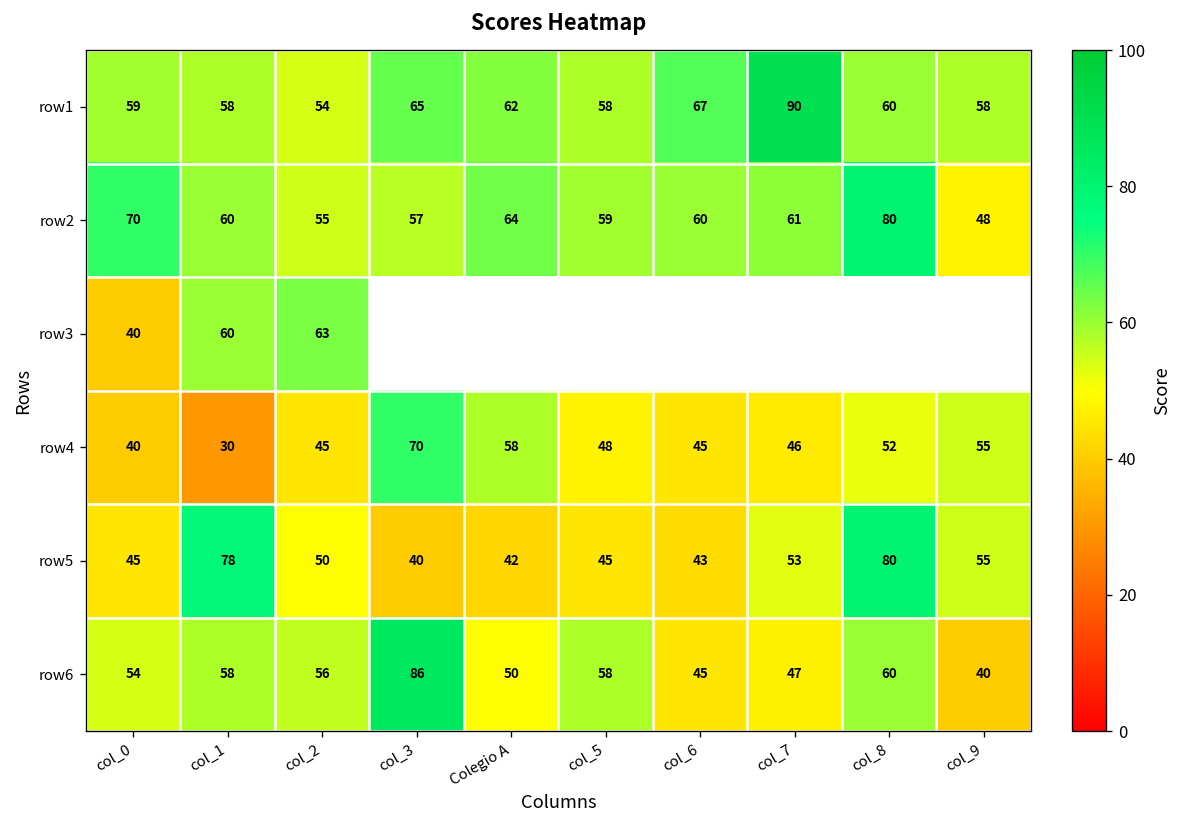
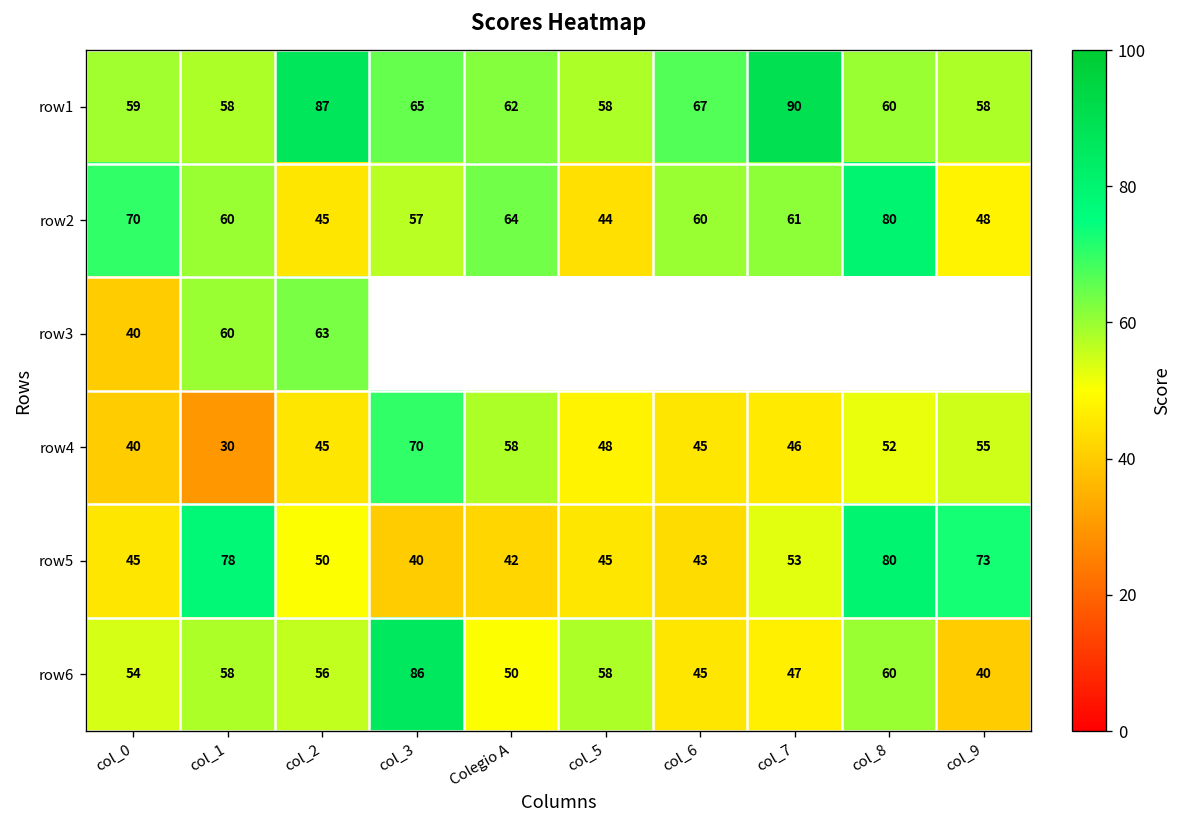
row1, col_2: 54 -> 87
row2, col_2: 55 -> 45
row2, col_5: 59 -> 44
row5, col_9: 55 -> 73
